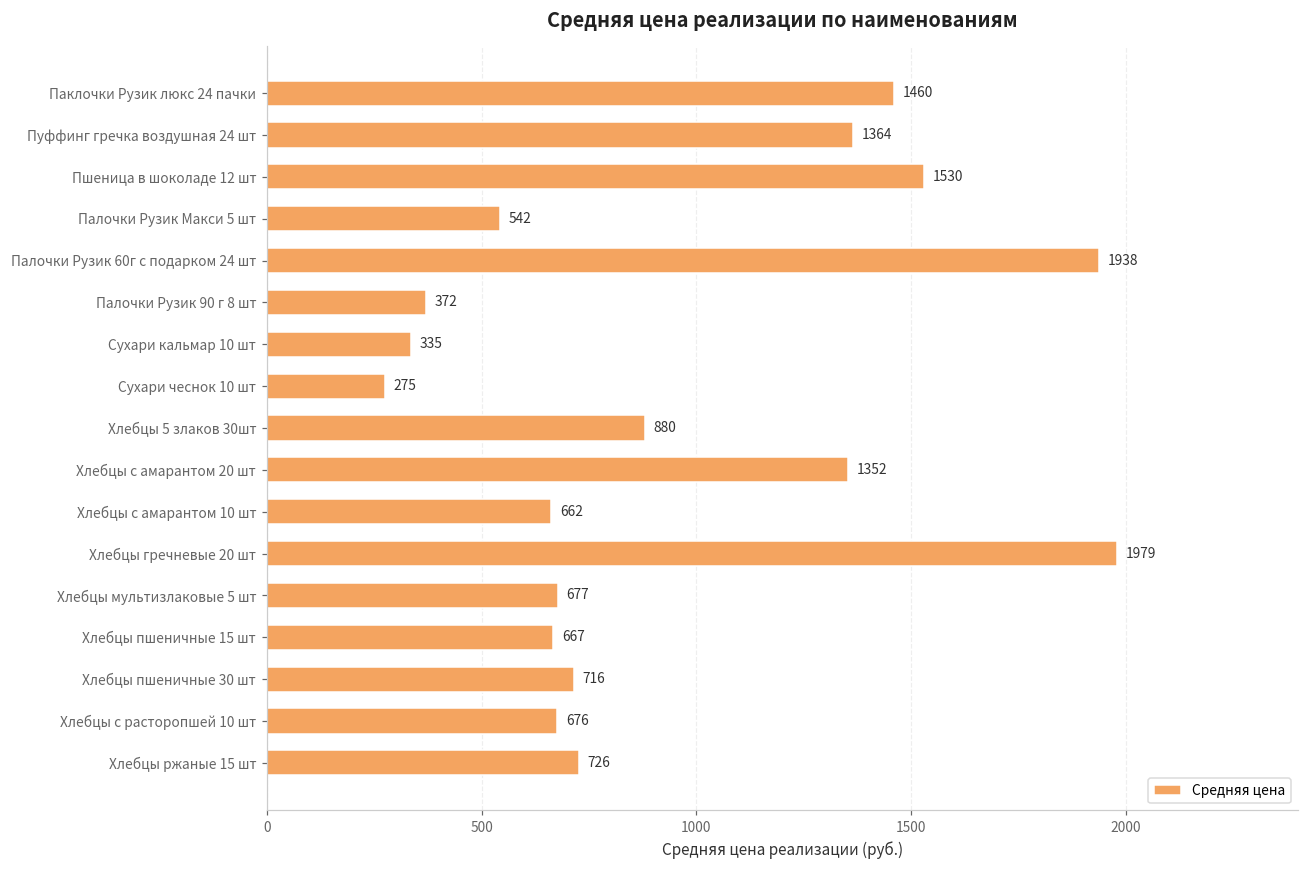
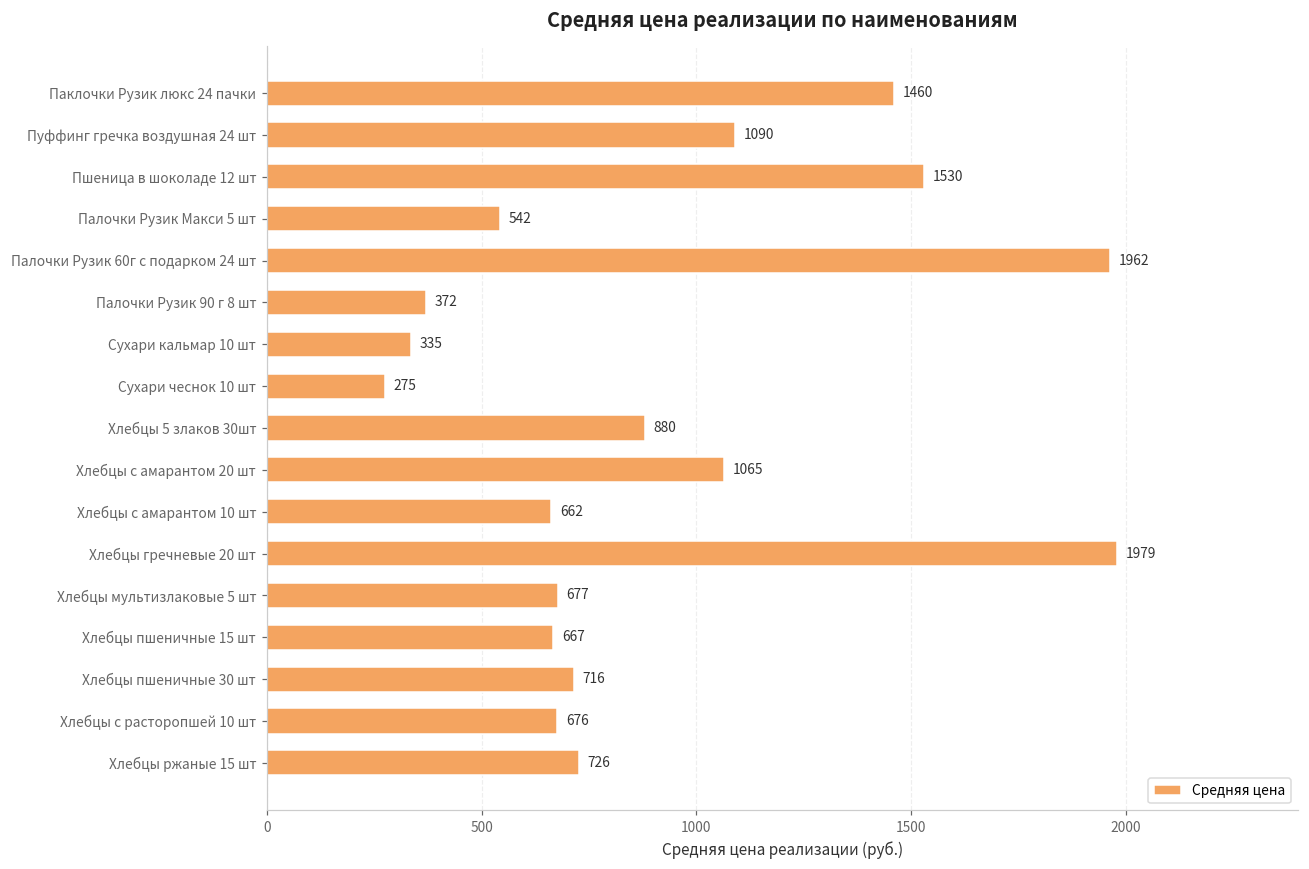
Пуффинг гречка воздушная 24 шт: 1364 -> 1090
Палочки Рузик 60г с подарком 24 шт: 1938 -> 1962
Хлебцы с амарантом 20 шт: 1352 -> 1065
